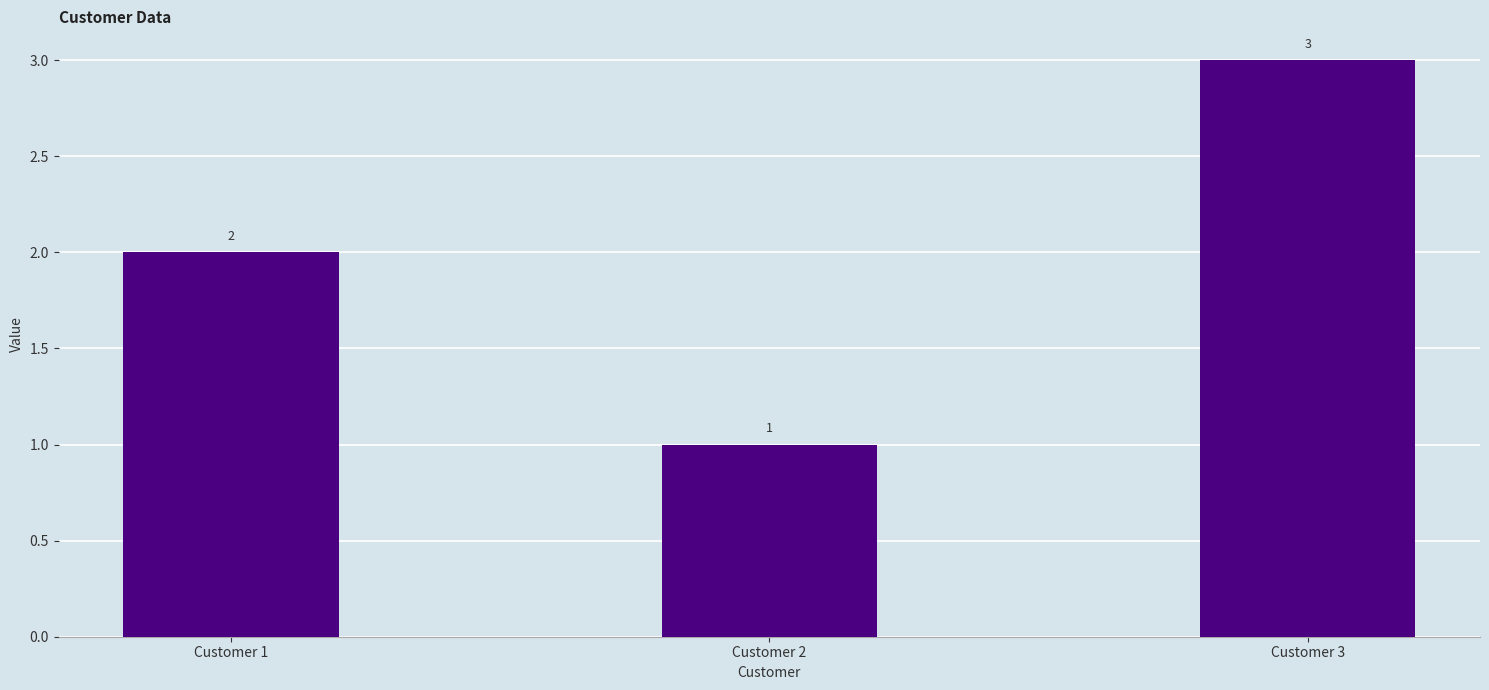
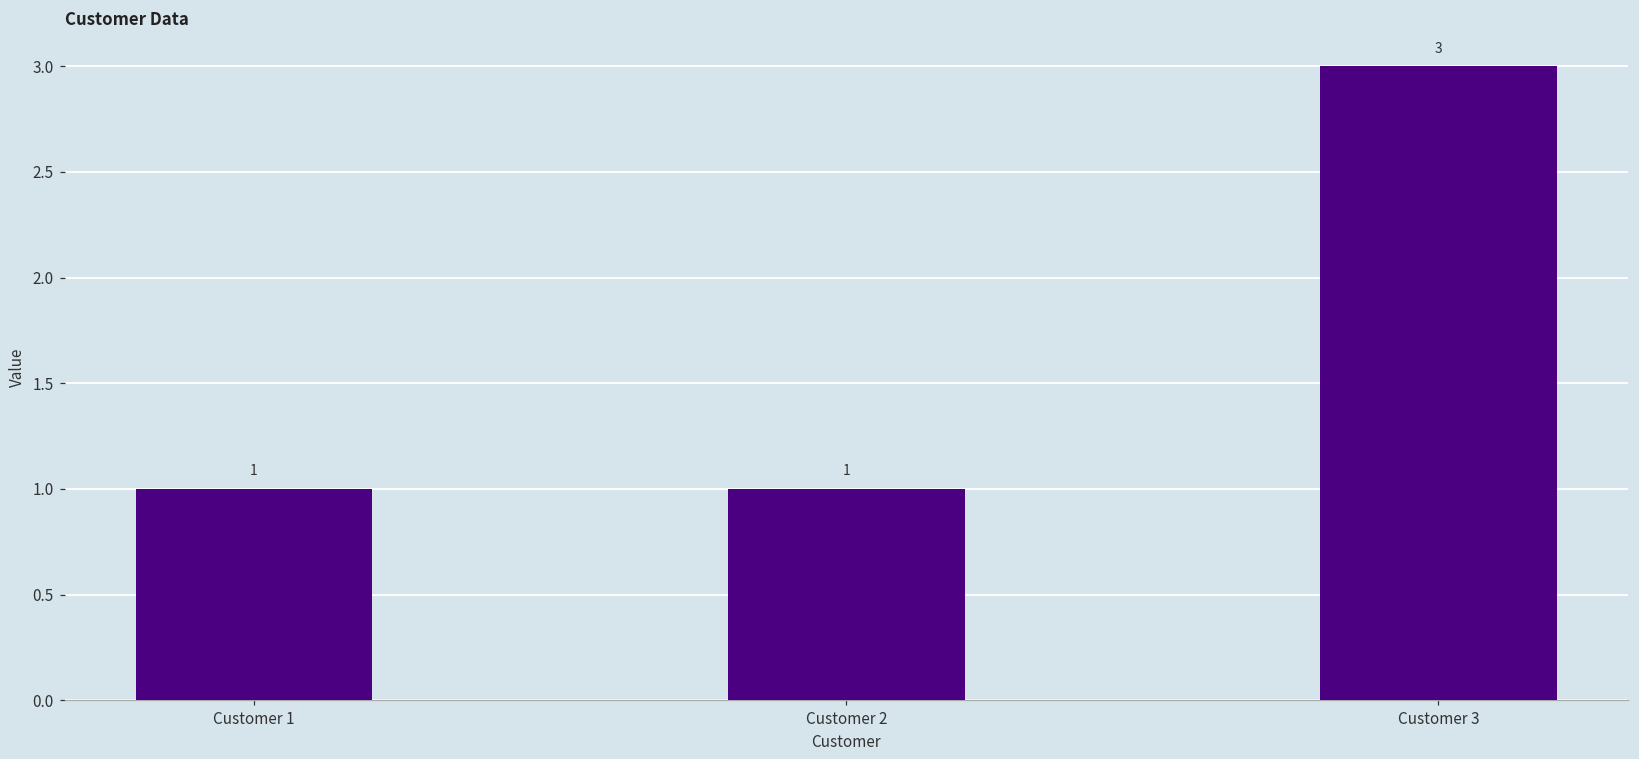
Customer 1: 2 -> 1
